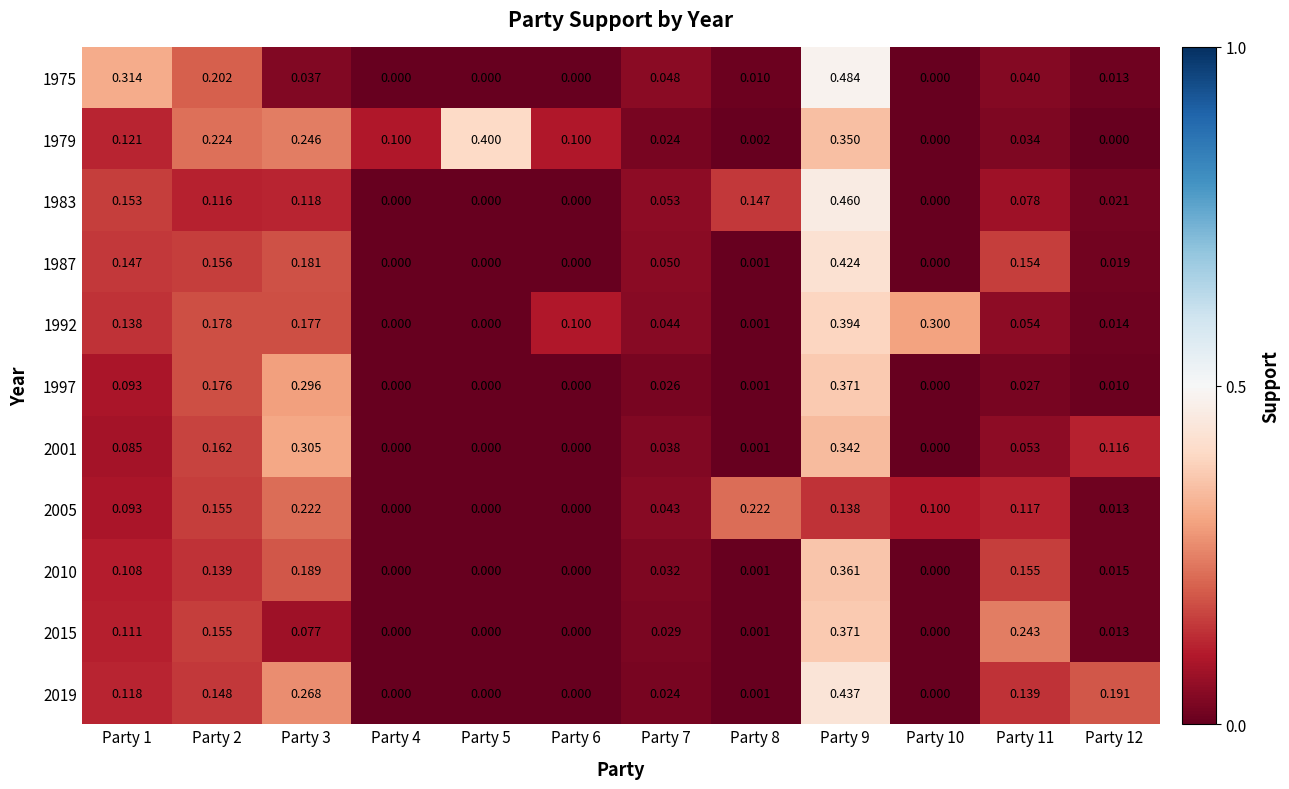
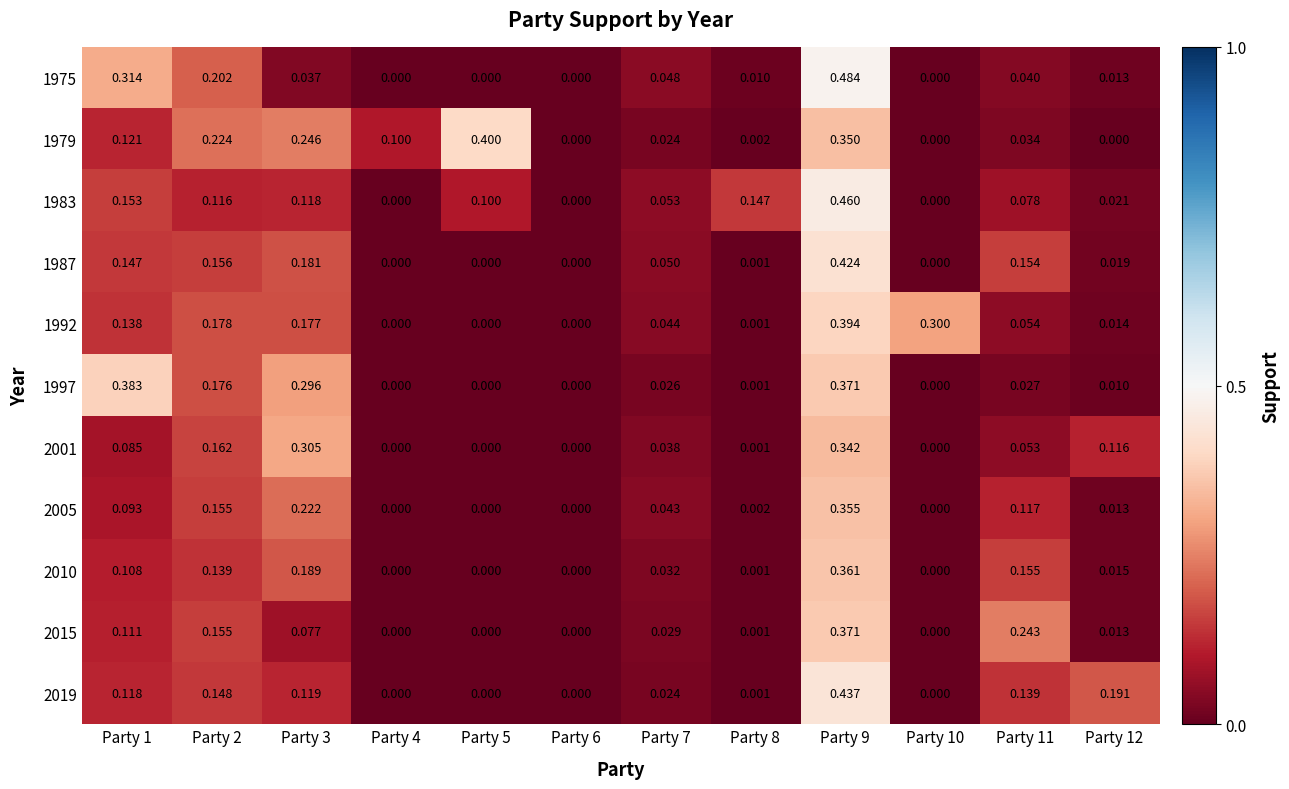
1979, Party 6: 0.100 -> 0.000
1983, Party 5: 0.000 -> 0.100
1992, Party 6: 0.100 -> 0.000
1997, Party 1: 0.093 -> 0.383
2005, Party 8: 0.222 -> 0.002
2005, Party 9: 0.138 -> 0.355
2005, Party 10: 0.100 -> 0.000
2019, Party 3: 0.268 -> 0.119
